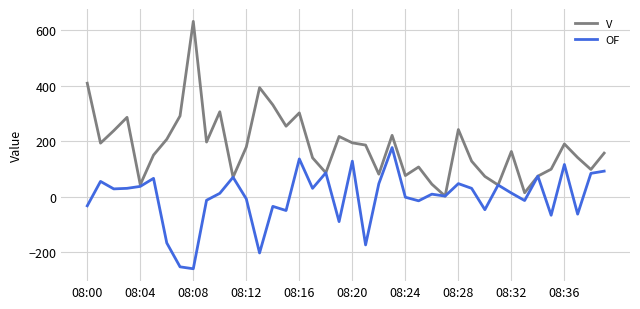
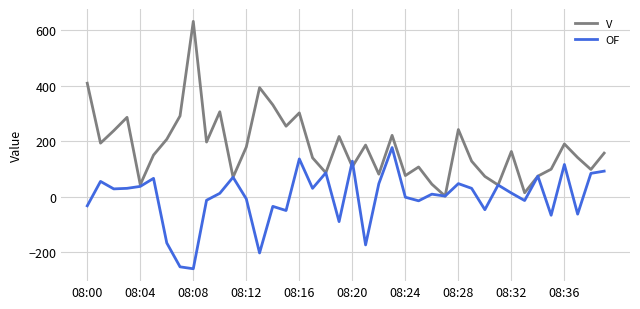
V, 08:20: 190 -> 110
